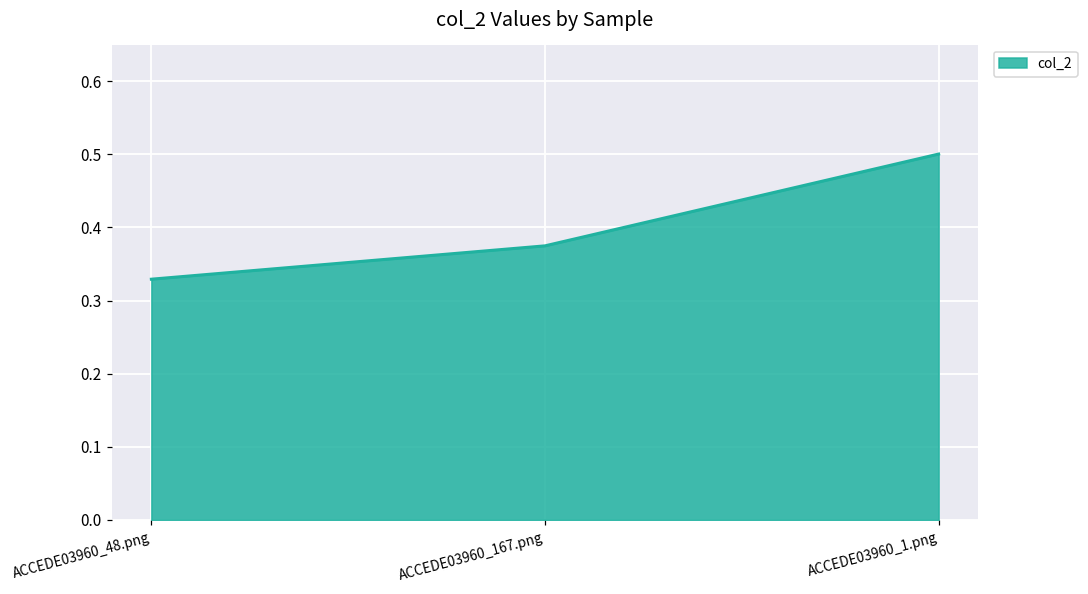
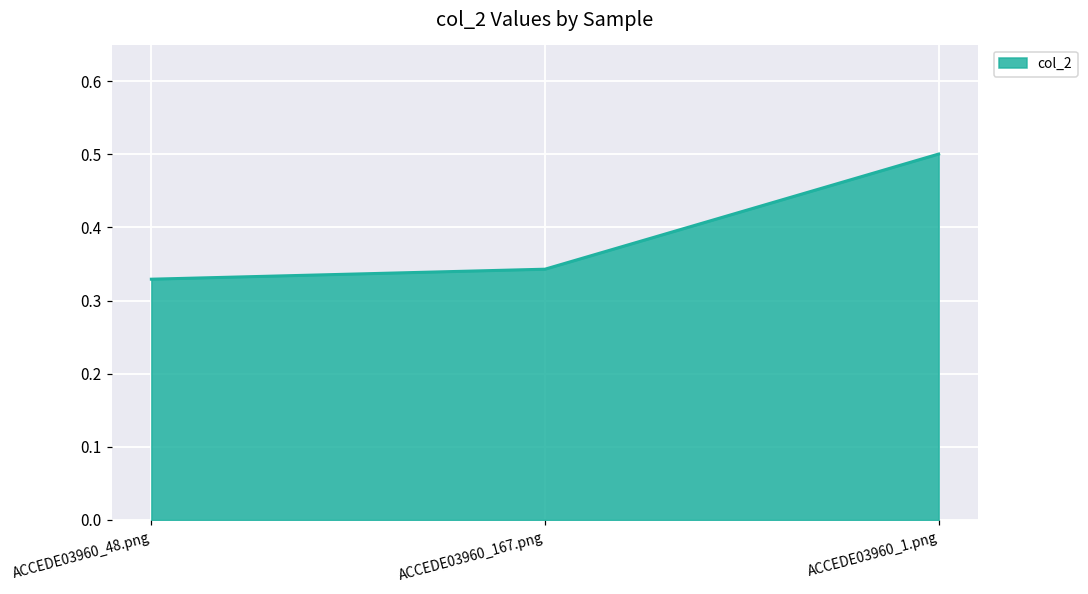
ACCEDE03960_167.png: 0.37 -> 0.34
